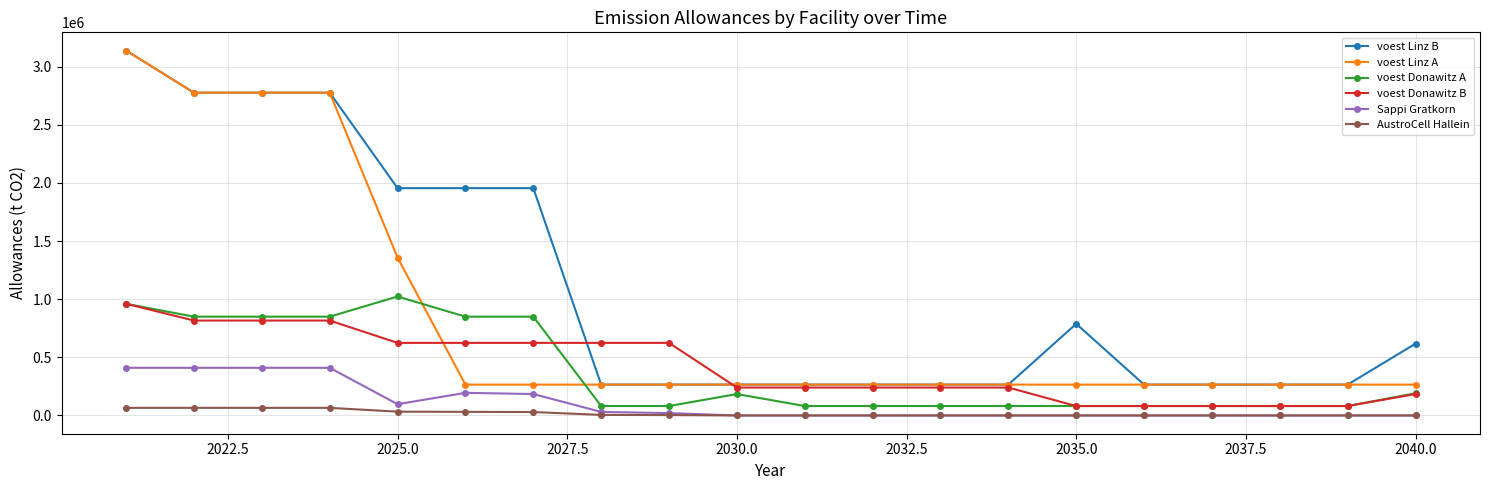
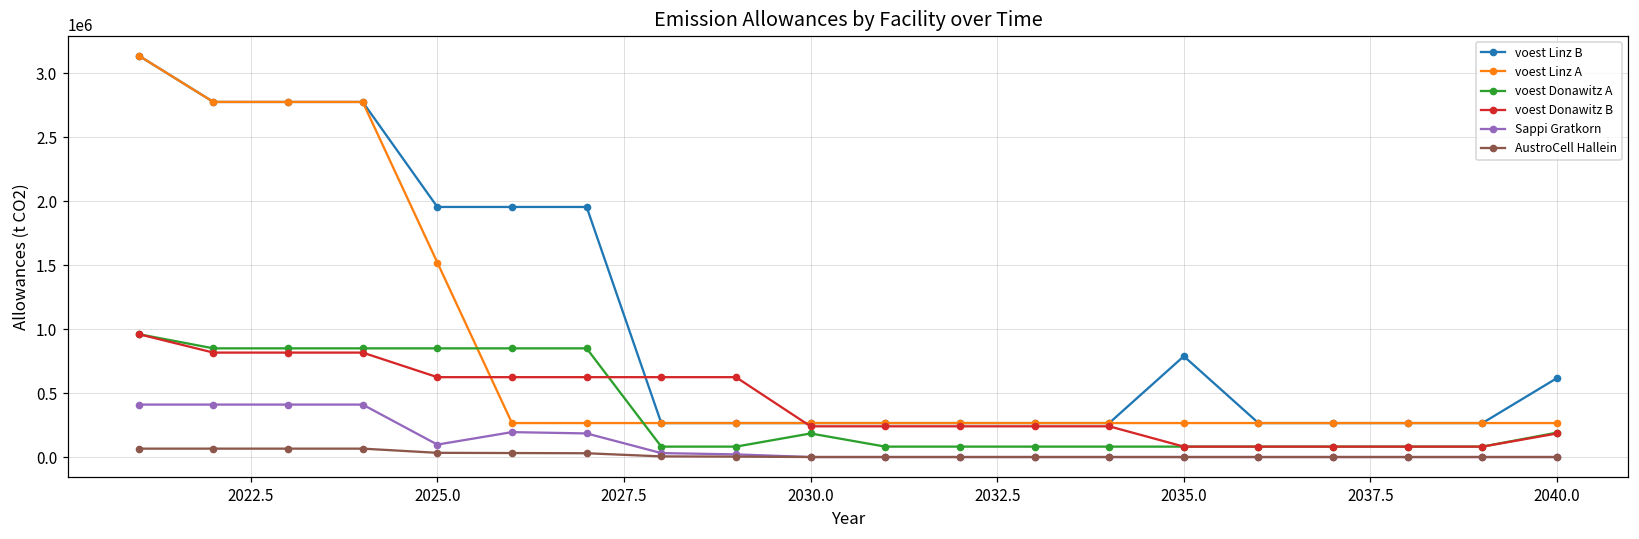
voest Linz A, 2025.0: 1360000 -> 1520000
voest Donawitz A, 2025.0: 1020000 -> 850000
